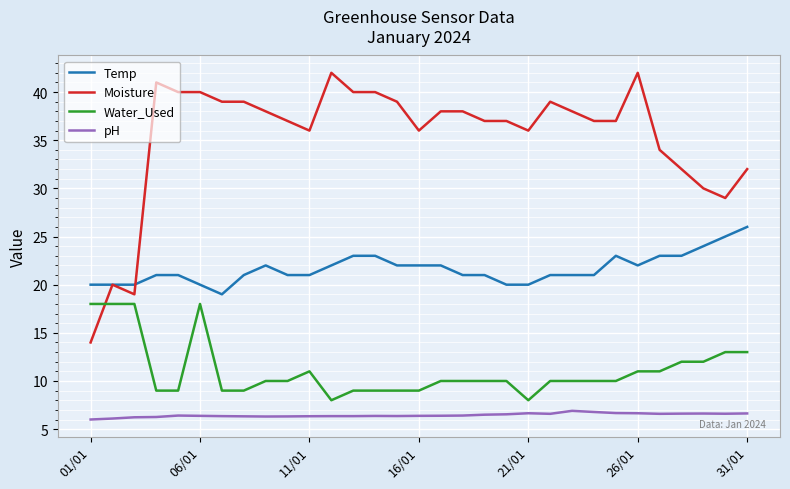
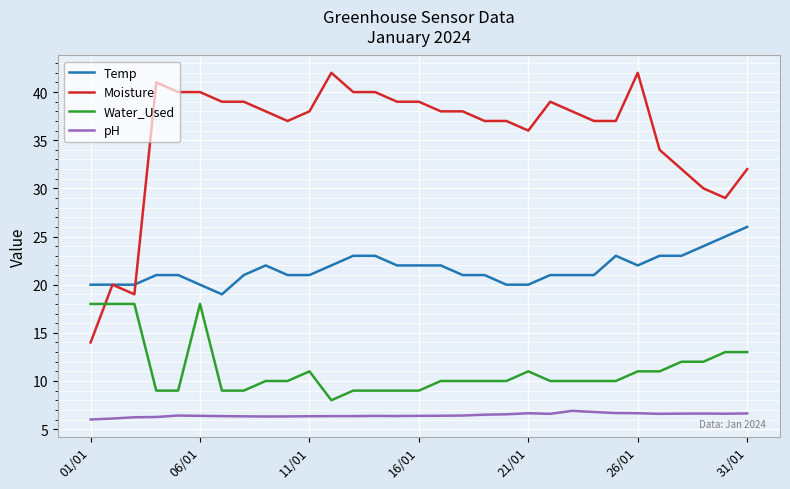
Moisture, 11/01: 36 -> 38
Moisture, 16/01: 36 -> 39
Water_Used, 21/01: 8 -> 11
